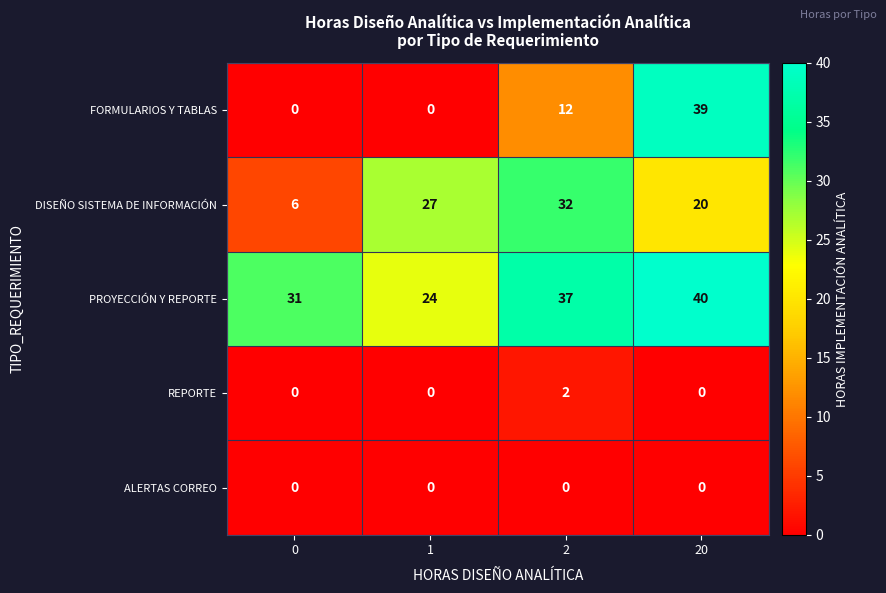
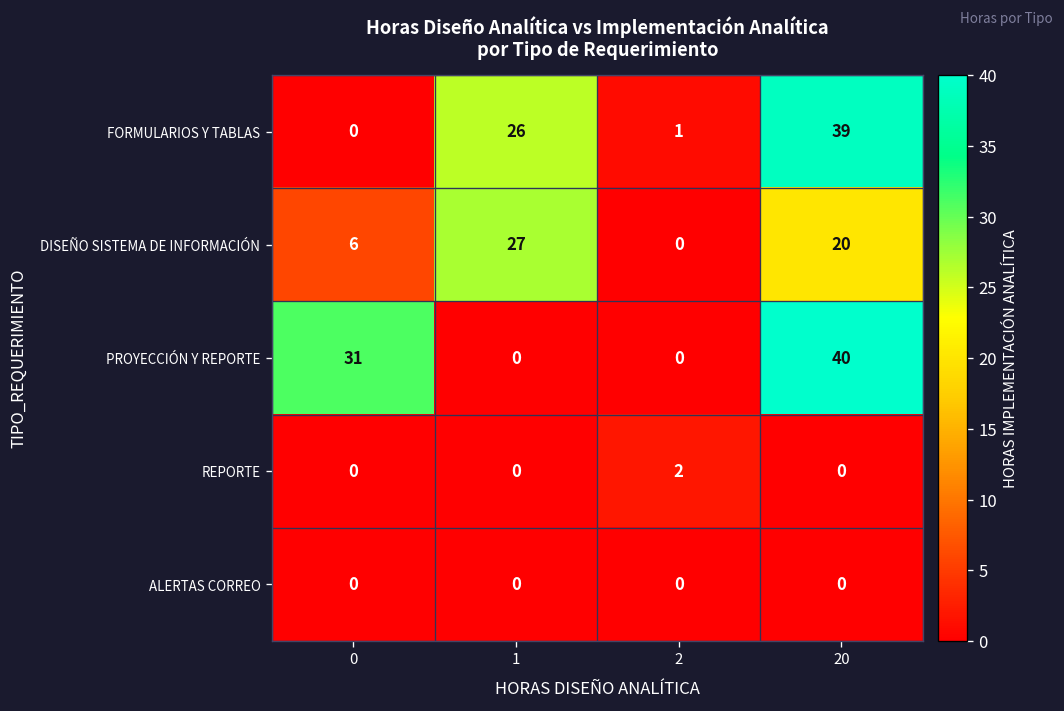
FORMULARIOS Y TABLAS, 1: 0 -> 26
FORMULARIOS Y TABLAS, 2: 12 -> 1
DISEÑO SISTEMA DE INFORMACIÓN, 2: 32 -> 0
PROYECCIÓN Y REPORTE, 1: 24 -> 0
PROYECCIÓN Y REPORTE, 2: 37 -> 0
